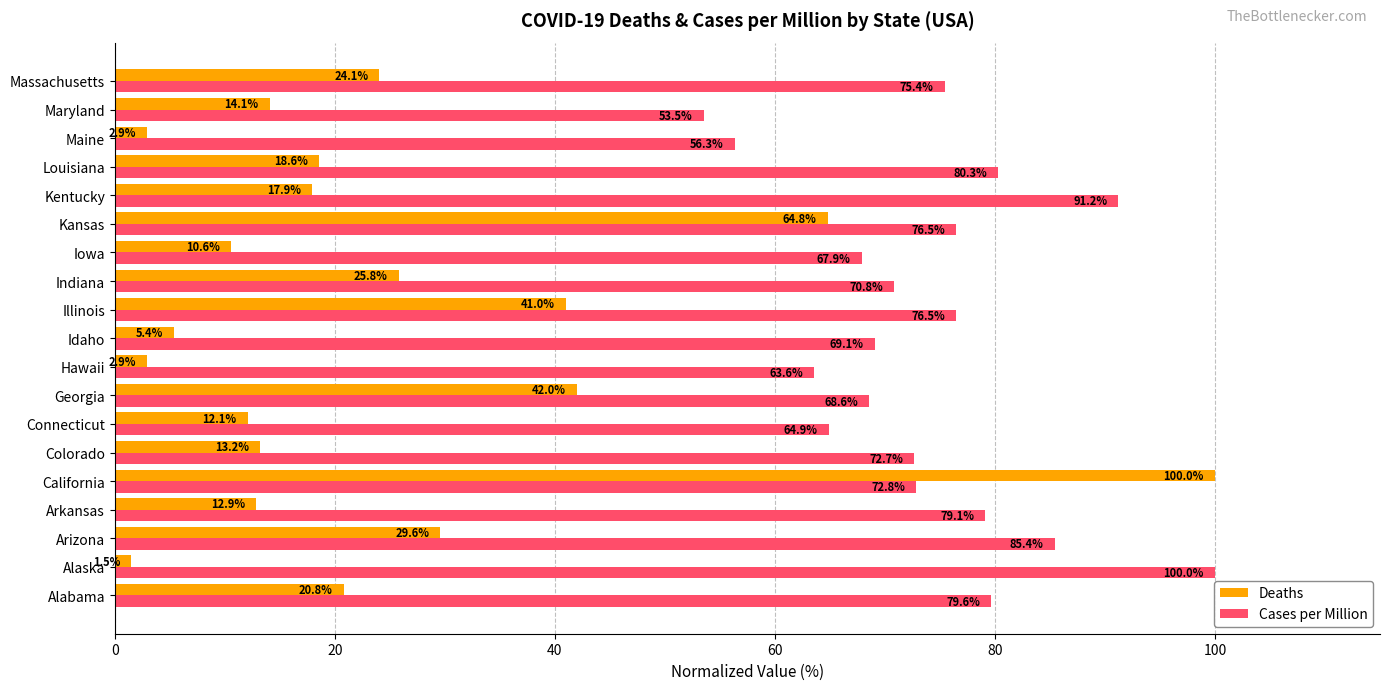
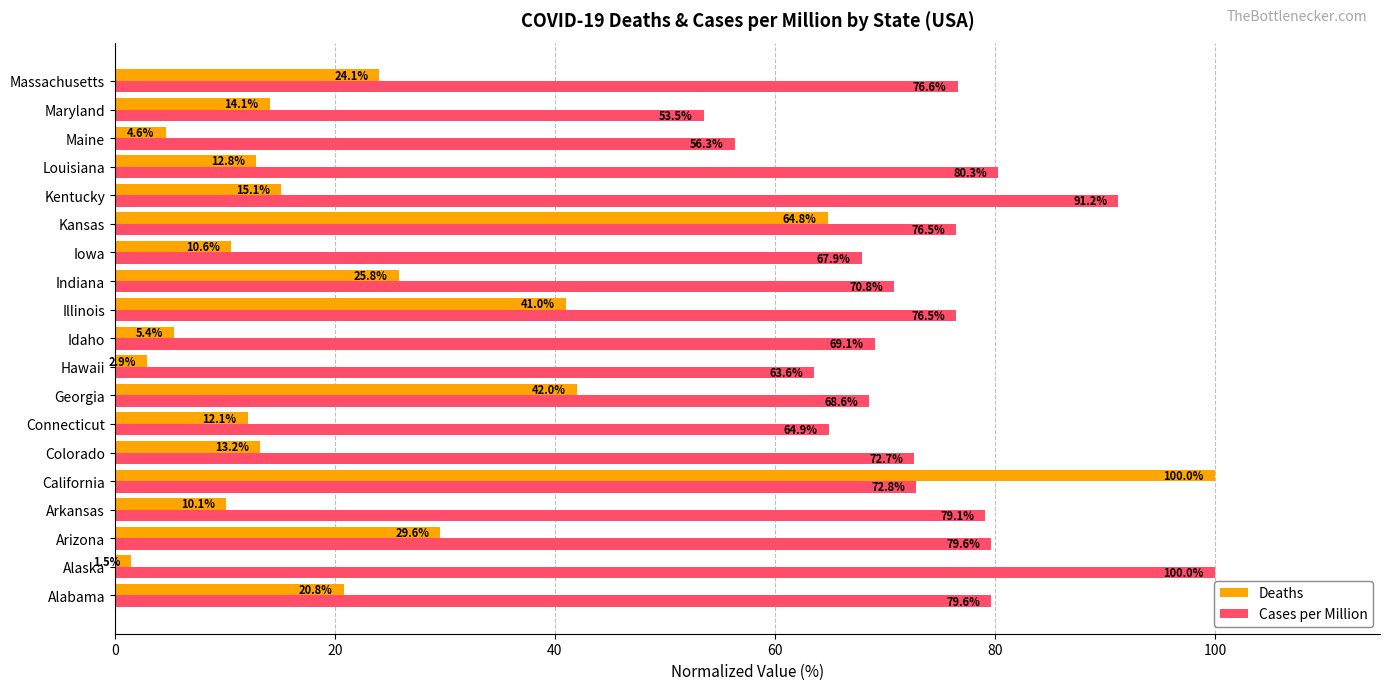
Cases per Million, Massachusetts: 75.4% -> 76.6%
Deaths, Maine: 2.9% -> 4.6%
Deaths, Louisiana: 18.6% -> 12.8%
Deaths, Kentucky: 17.9% -> 15.1%
Deaths, Arkansas: 12.9% -> 10.1%
Cases per Million, Arizona: 85.4% -> 79.6%
